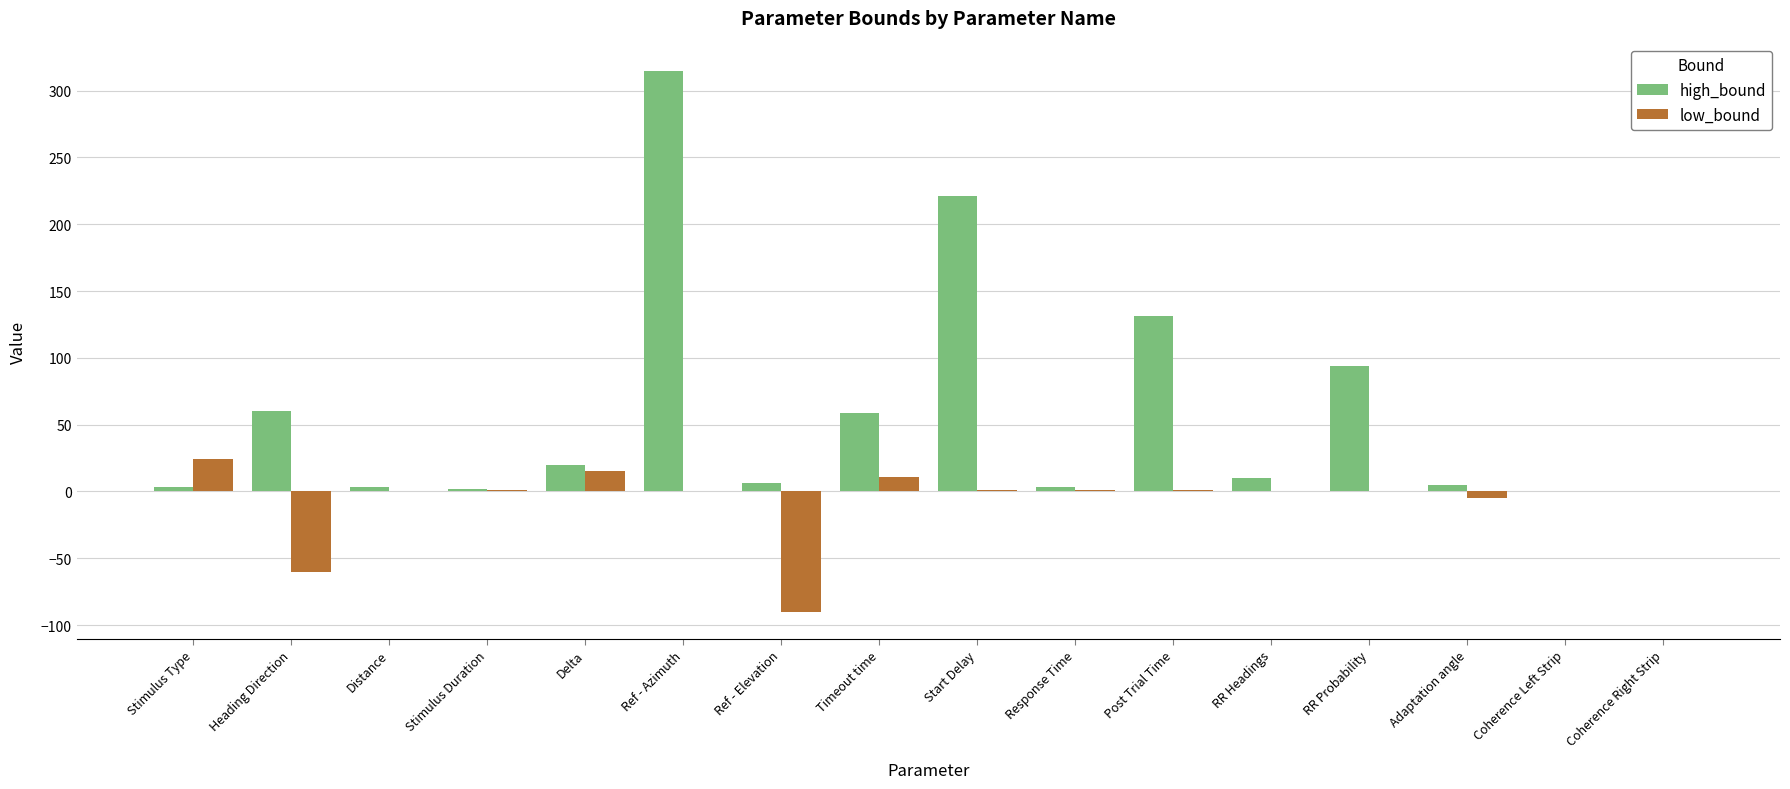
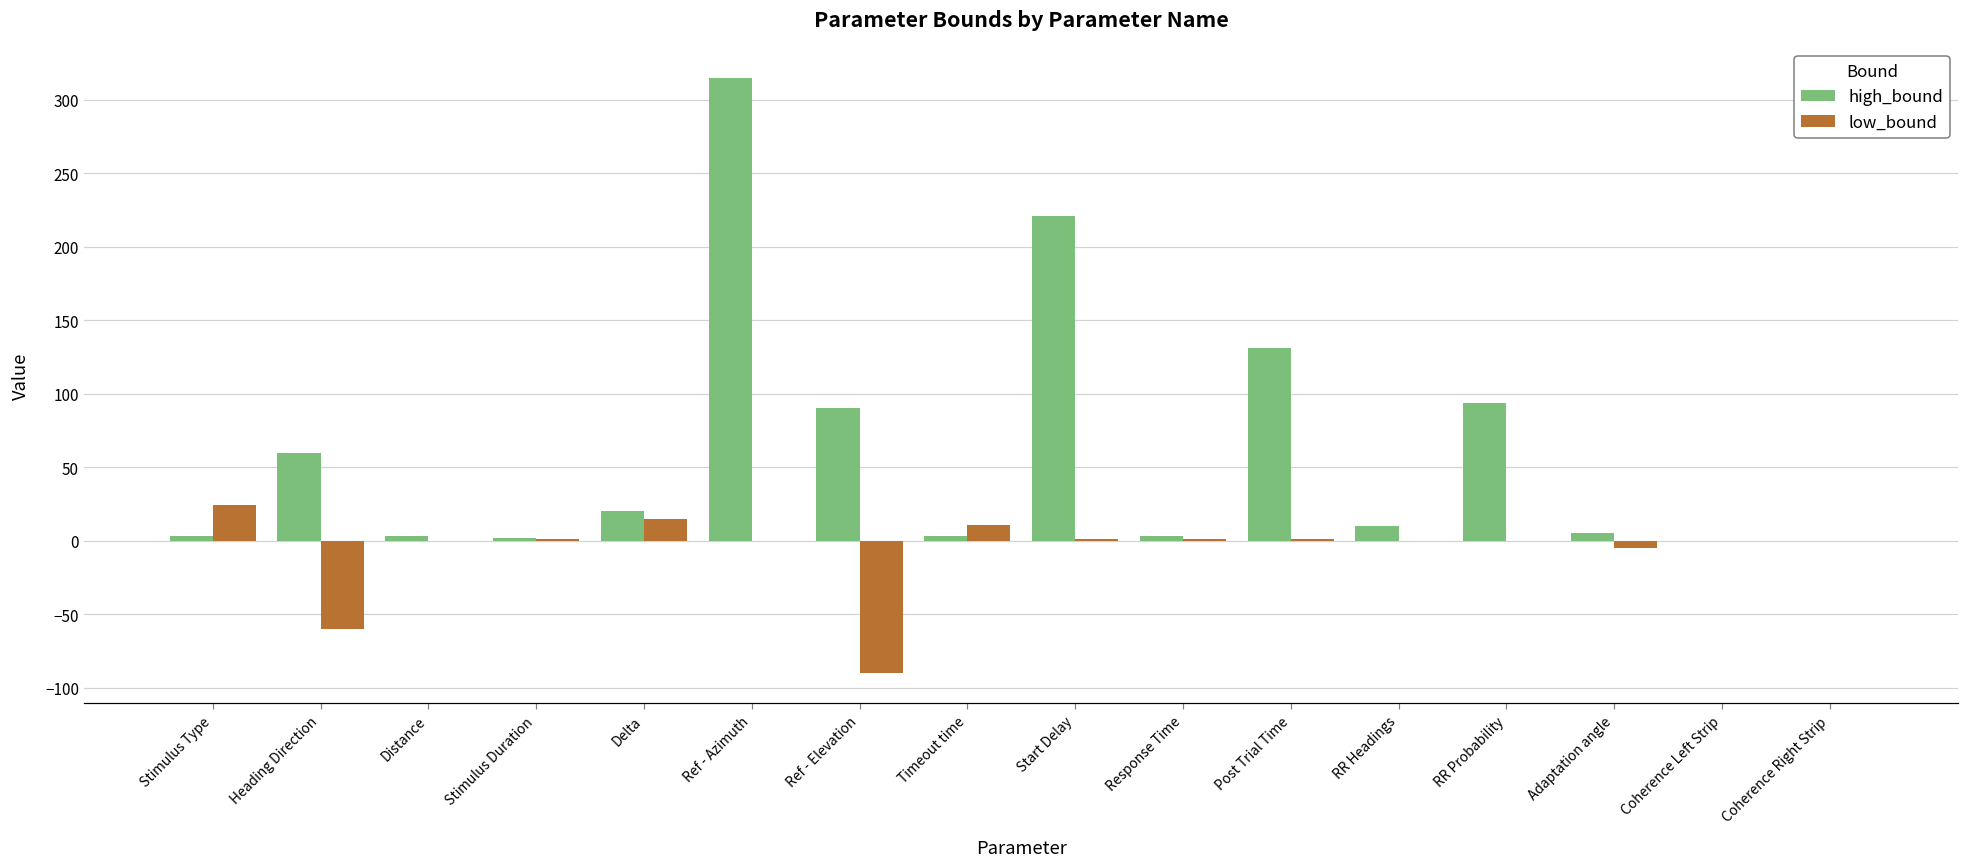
high_bound, Ref - Elevation: 6 -> 90
high_bound, Timeout time: 59 -> 3
